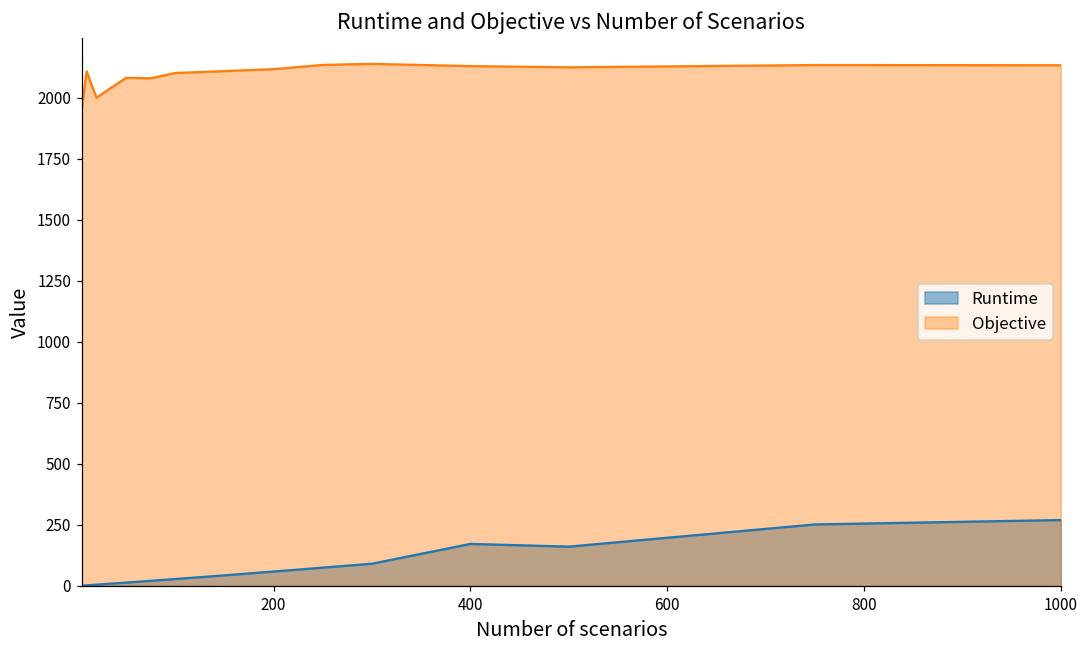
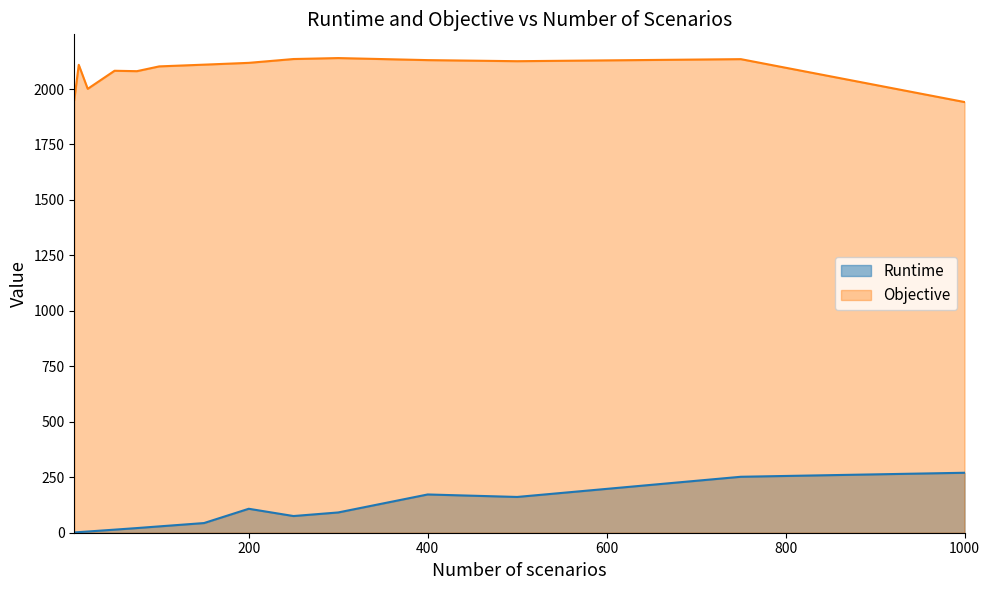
Runtime, 200: 60 -> 110
Objective, 1000: 2130 -> 1940
